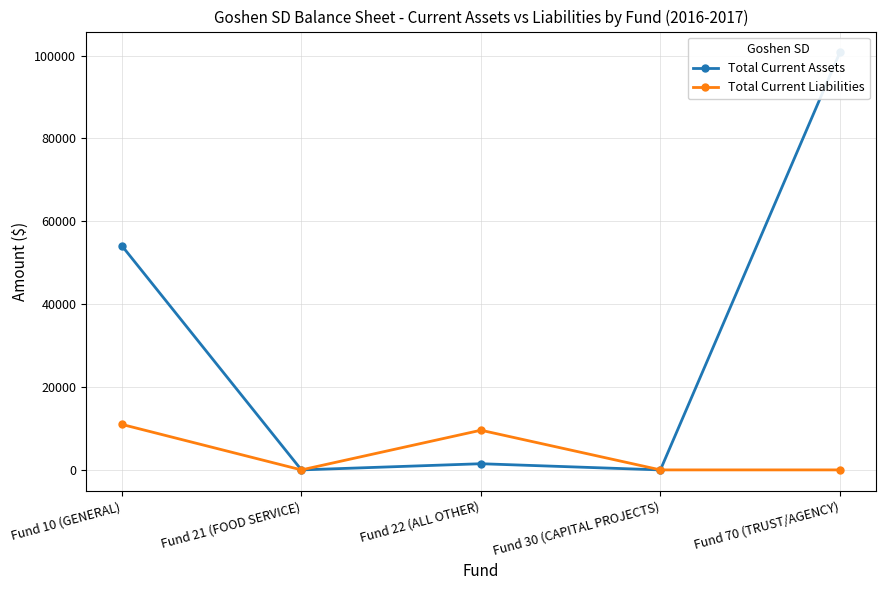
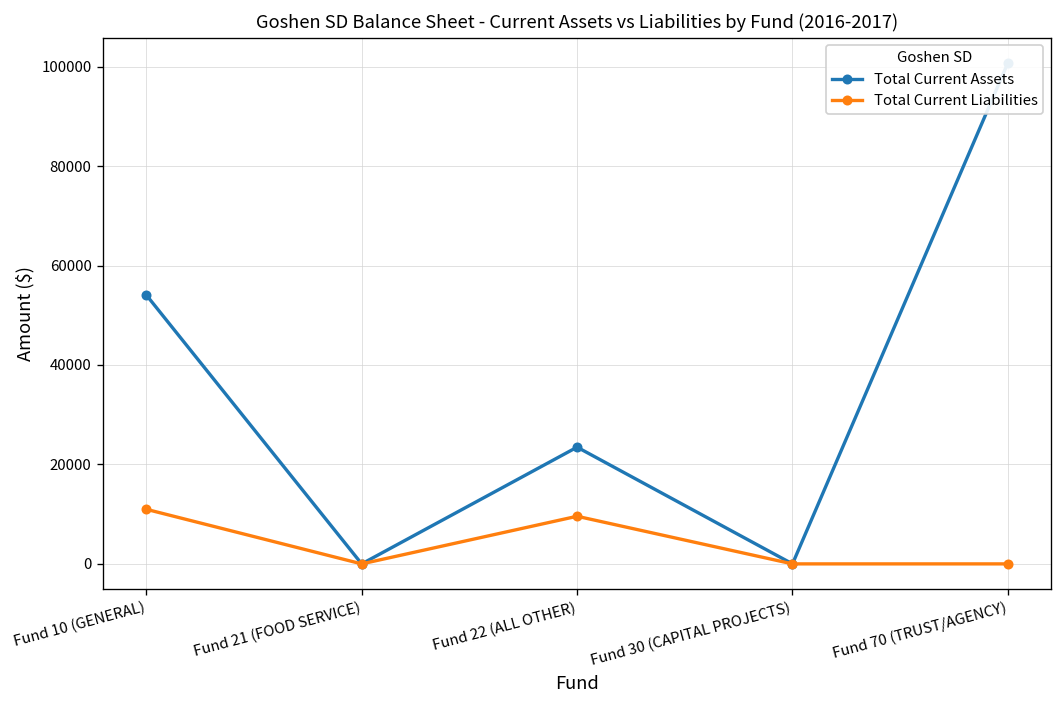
Total Current Assets, Fund 22 (ALL OTHER): 1000 -> 23000
